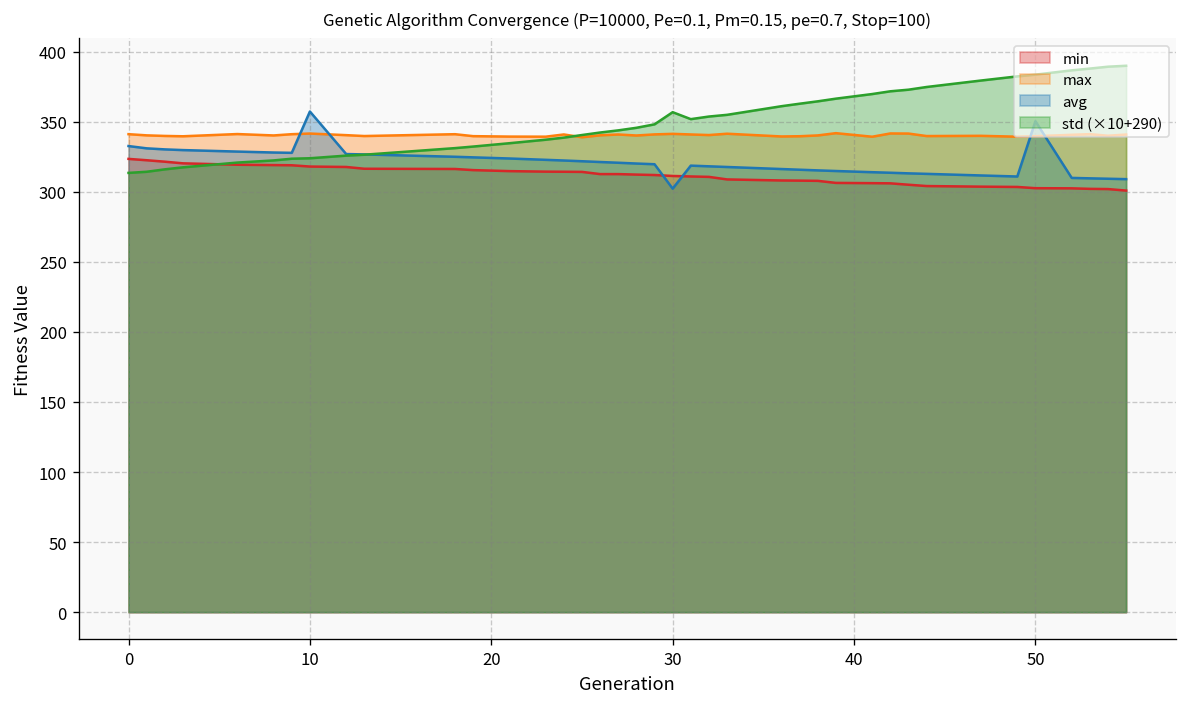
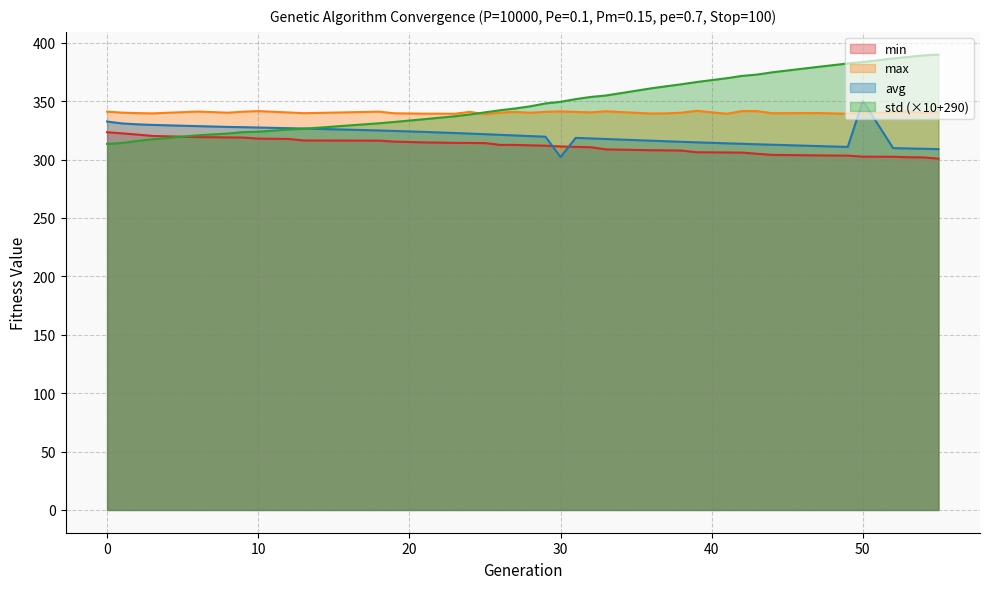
avg, 10: 357 -> 327
std (×10+290), 30: 357 -> 349
